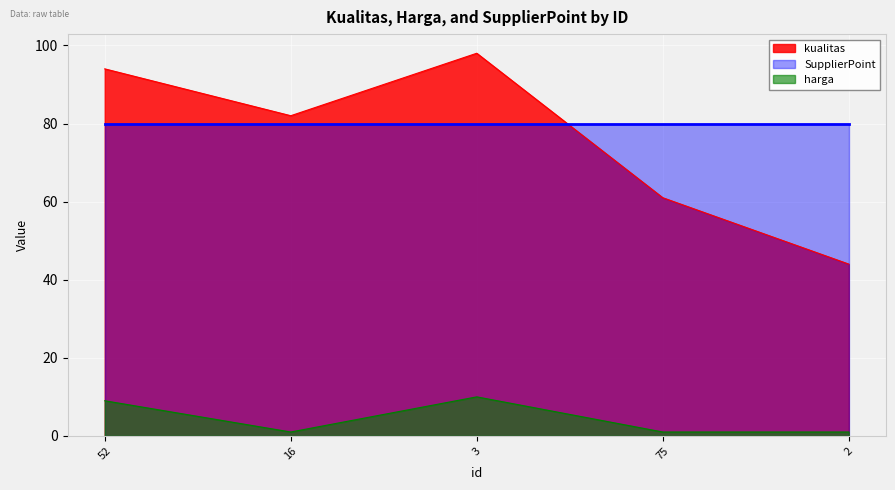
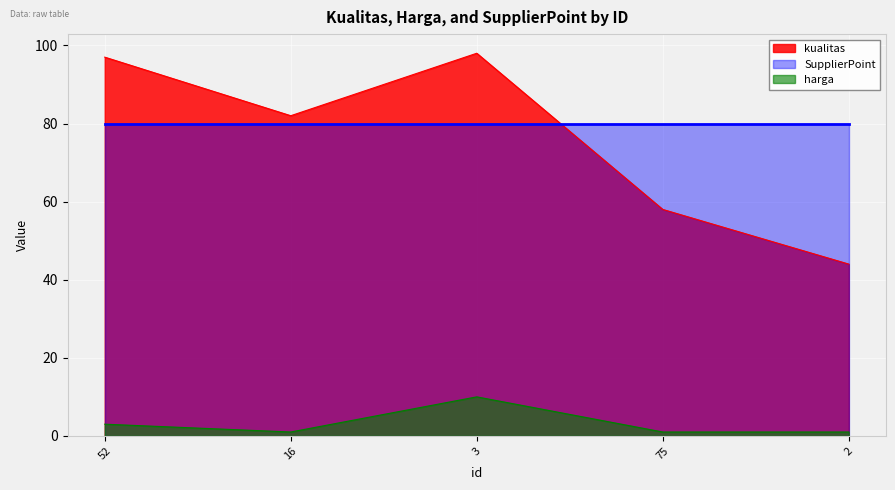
kualitas, 52: 94 -> 97
harga, 52: 9 -> 3
kualitas, 75: 61 -> 58
